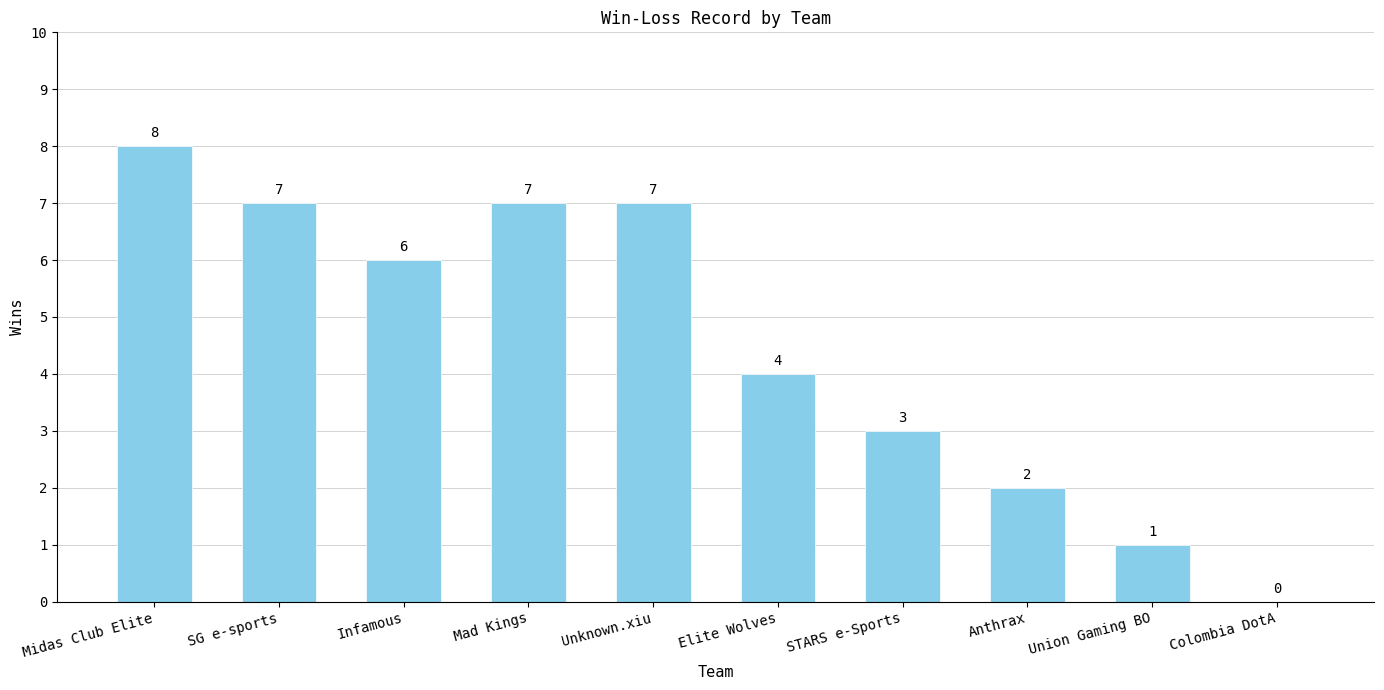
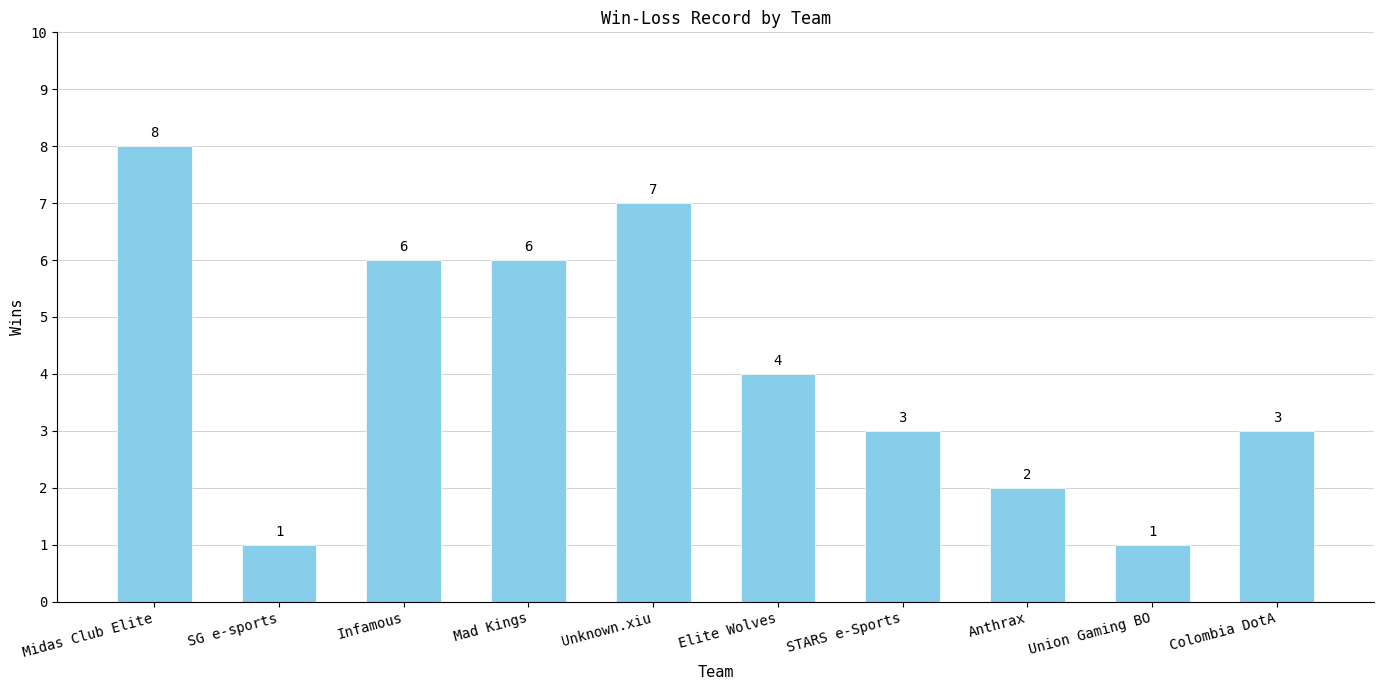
SG e-sports: 7 -> 1
Mad Kings: 7 -> 6
Colombia DotA: 0 -> 3
